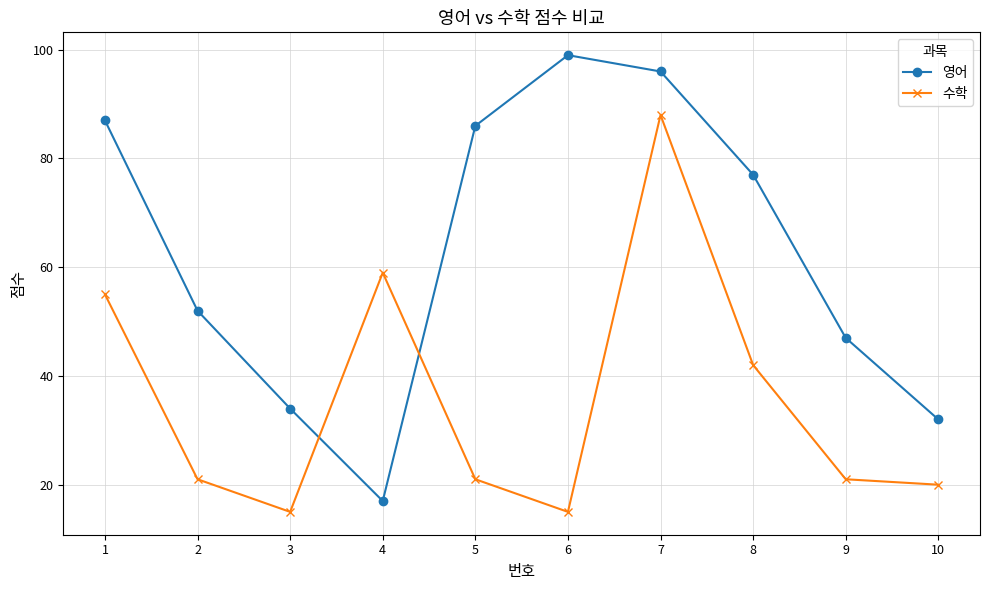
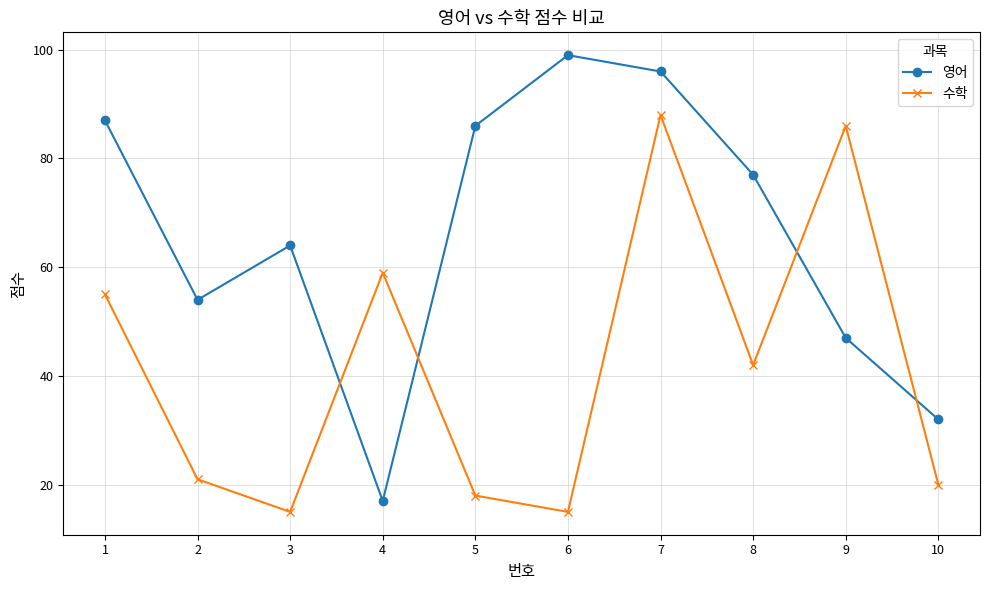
영어, 2: 52 -> 54
영어, 3: 34 -> 64
수학, 5: 21 -> 18
수학, 9: 21 -> 86
